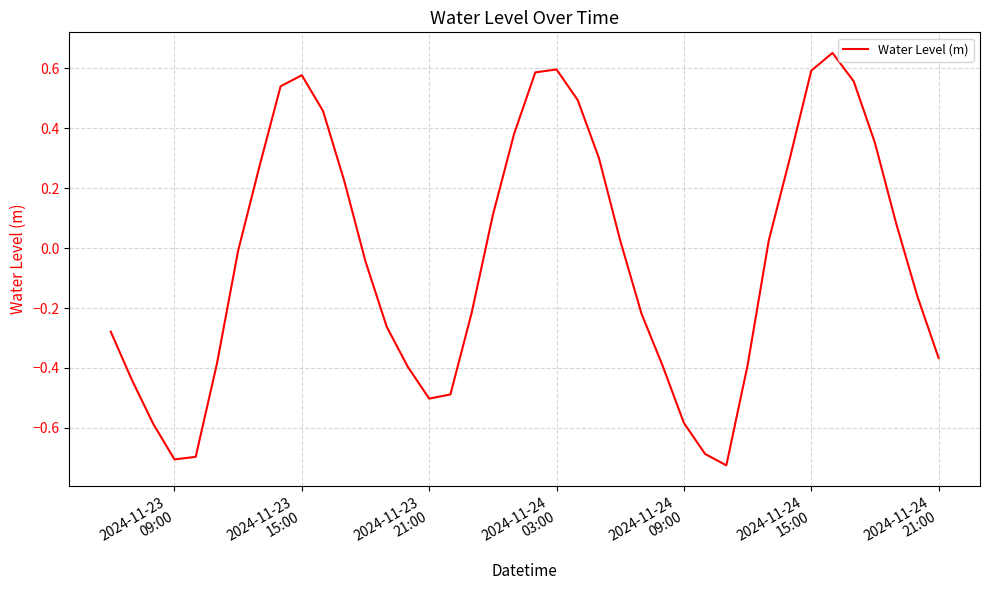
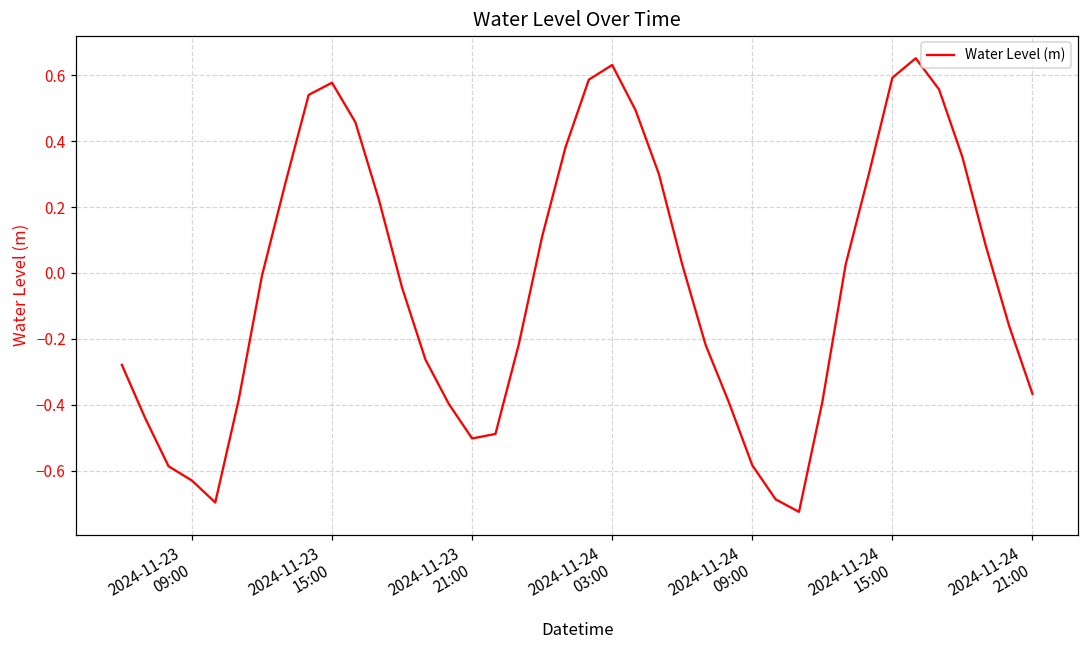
2024-11-23 09:00: -0.71 -> -0.63
2024-11-24 03:00: 0.60 -> 0.63
